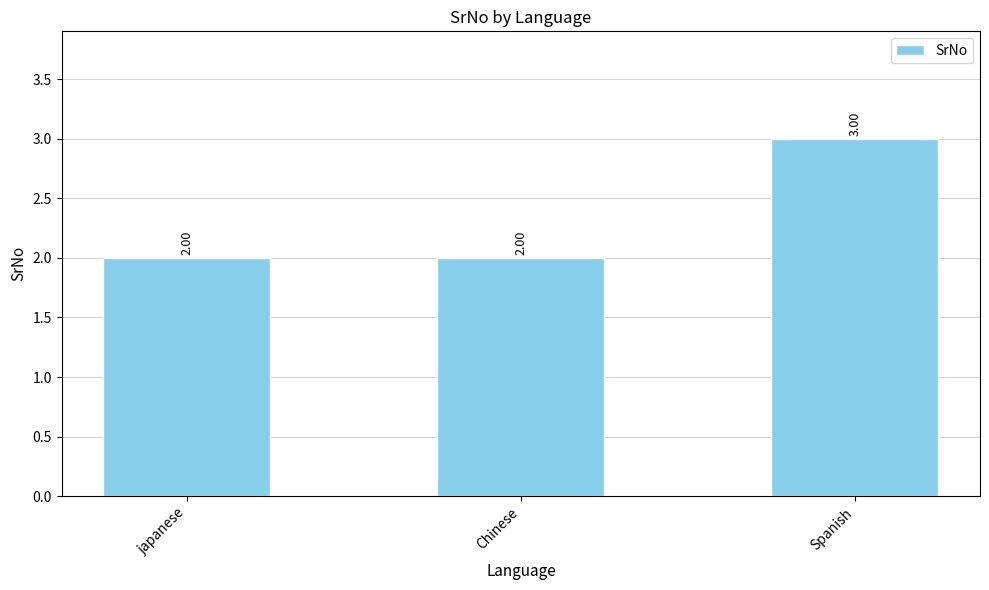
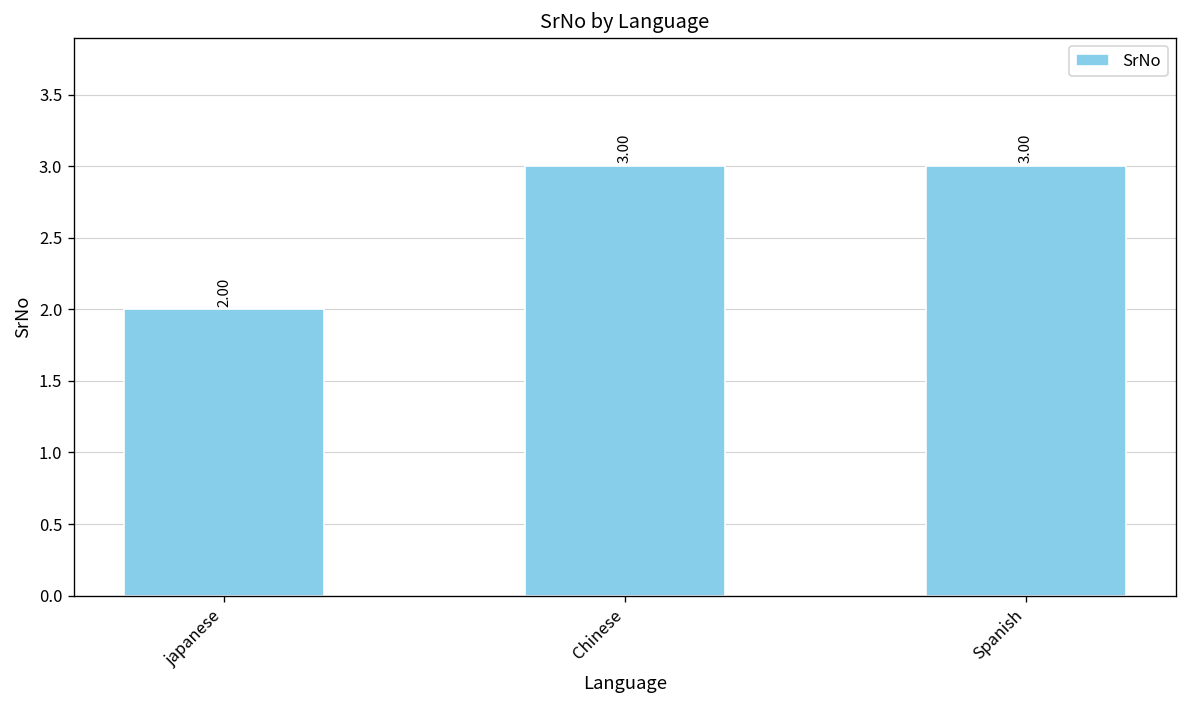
Chinese: 2.00 -> 3.00
